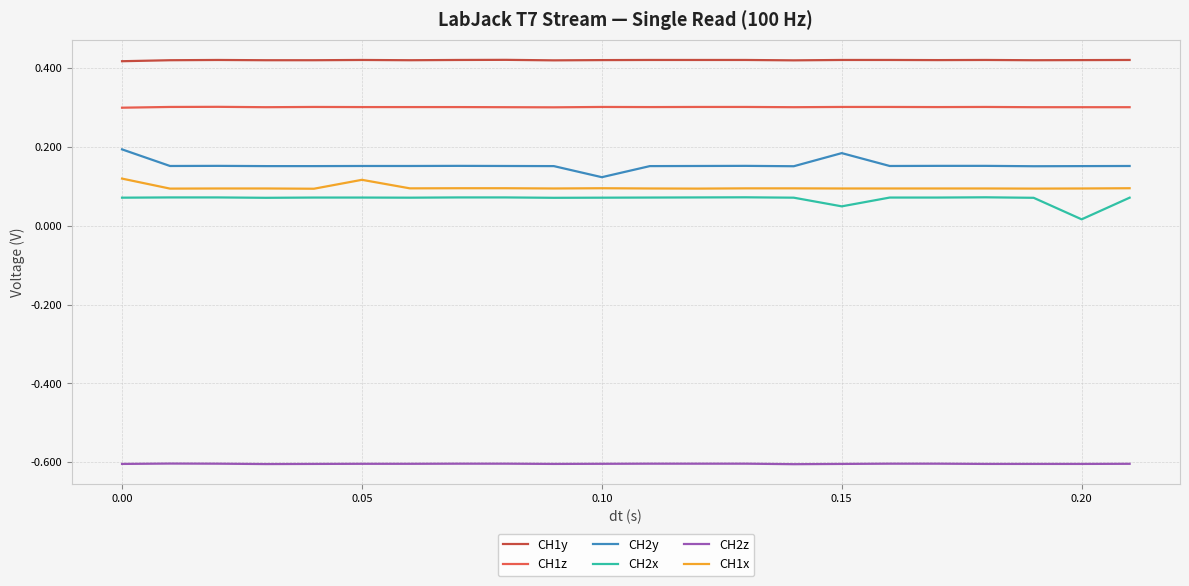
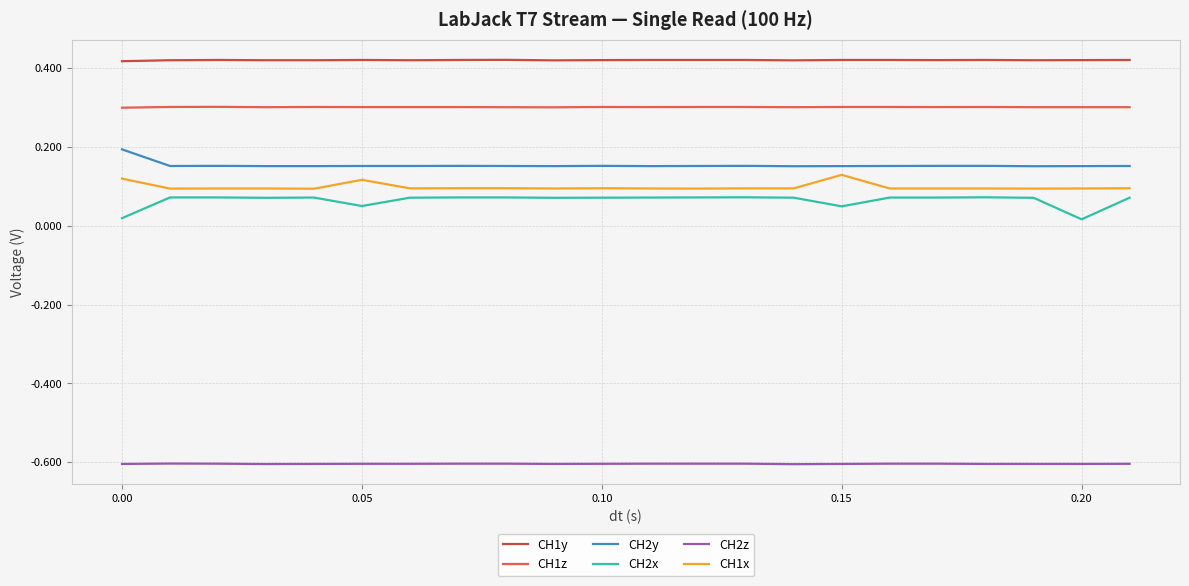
CH2x, 0.00: 0.07 -> 0.02
CH2x, 0.05: 0.07 -> 0.05
CH2y, 0.10: 0.12 -> 0.15
CH2y, 0.15: 0.18 -> 0.15
CH1x, 0.15: 0.09 -> 0.13
